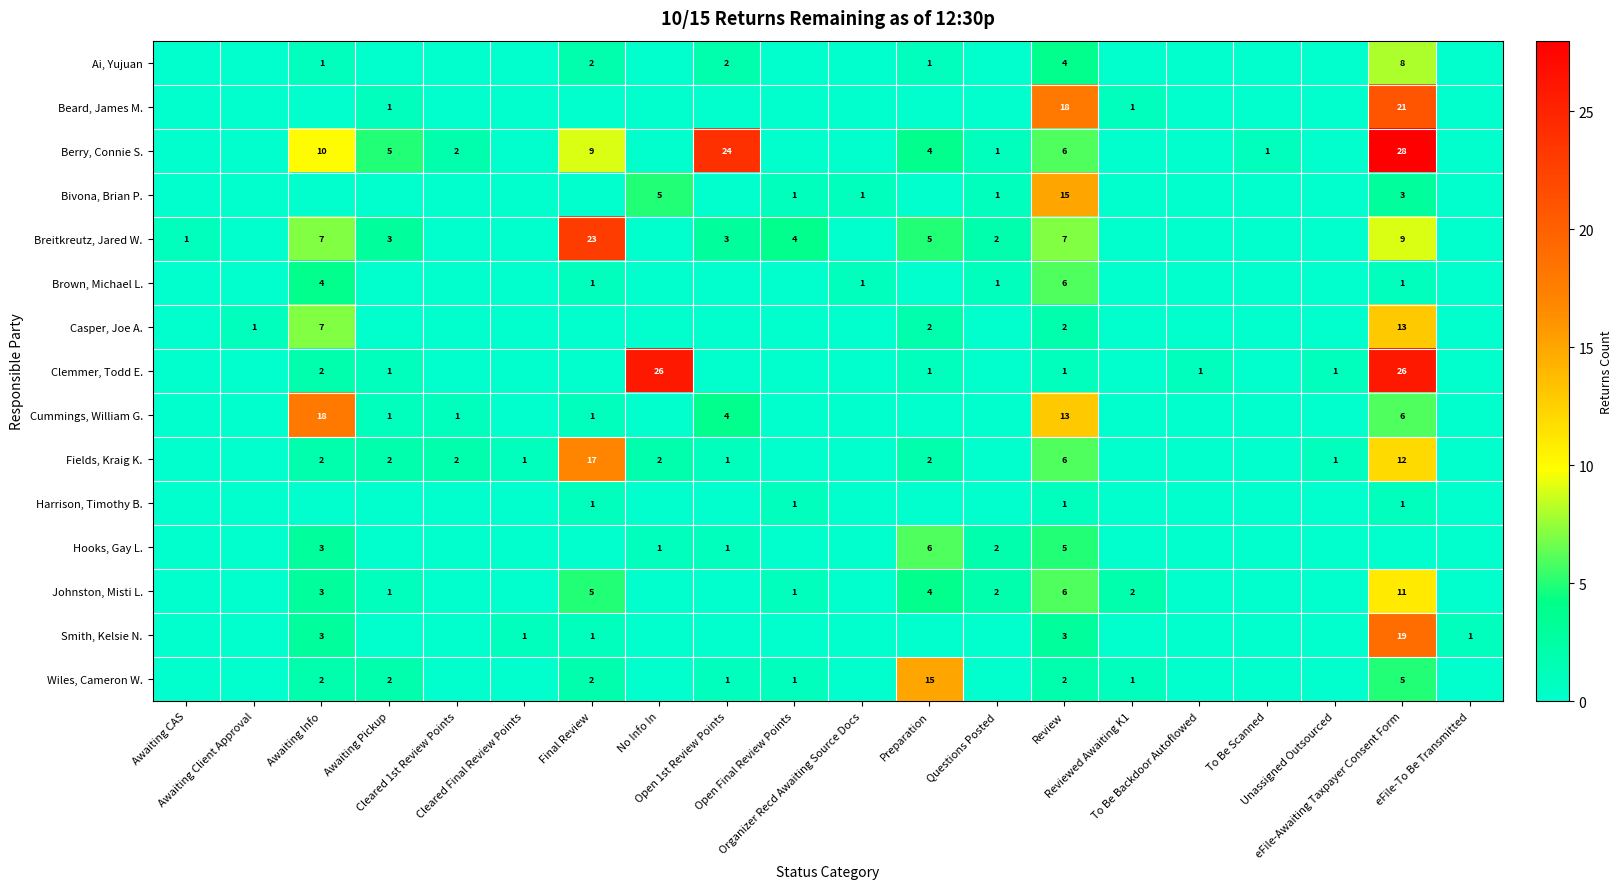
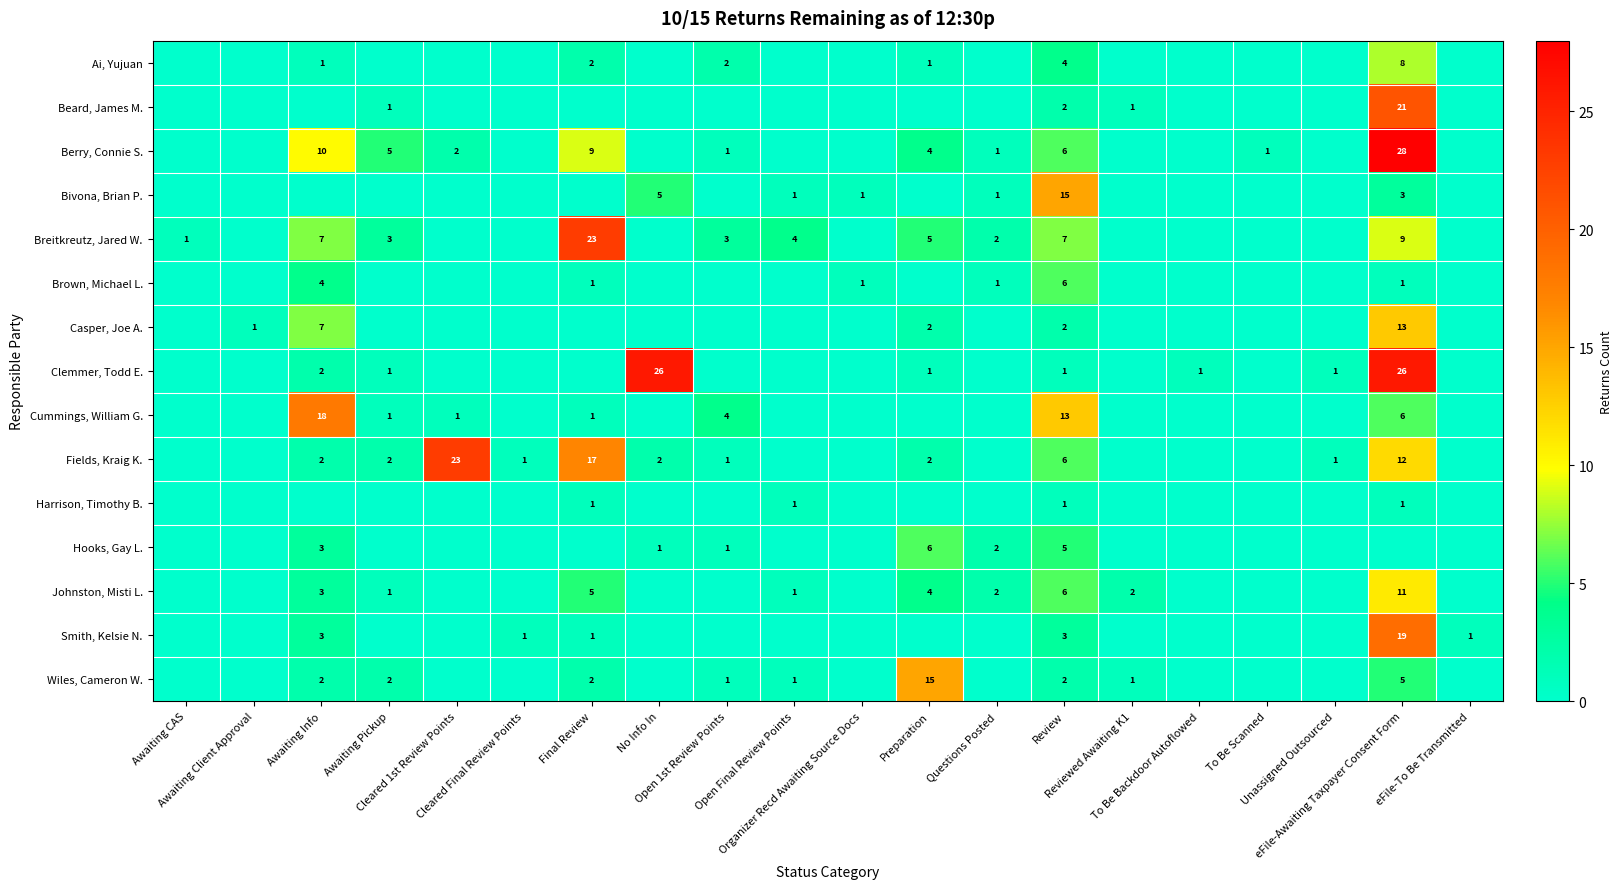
Beard, James M., Review: 18 -> 2
Berry, Connie S., Open 1st Review Points: 24 -> 1
Fields, Kraig K., Cleared 1st Review Points: 2 -> 23
